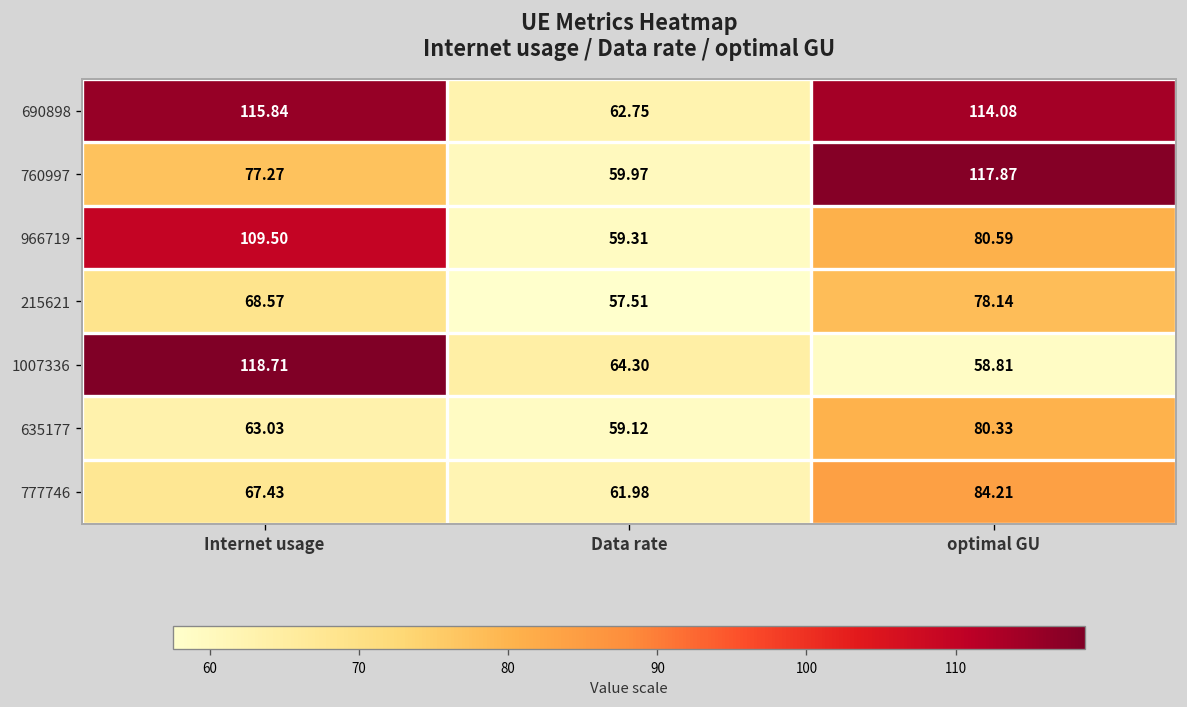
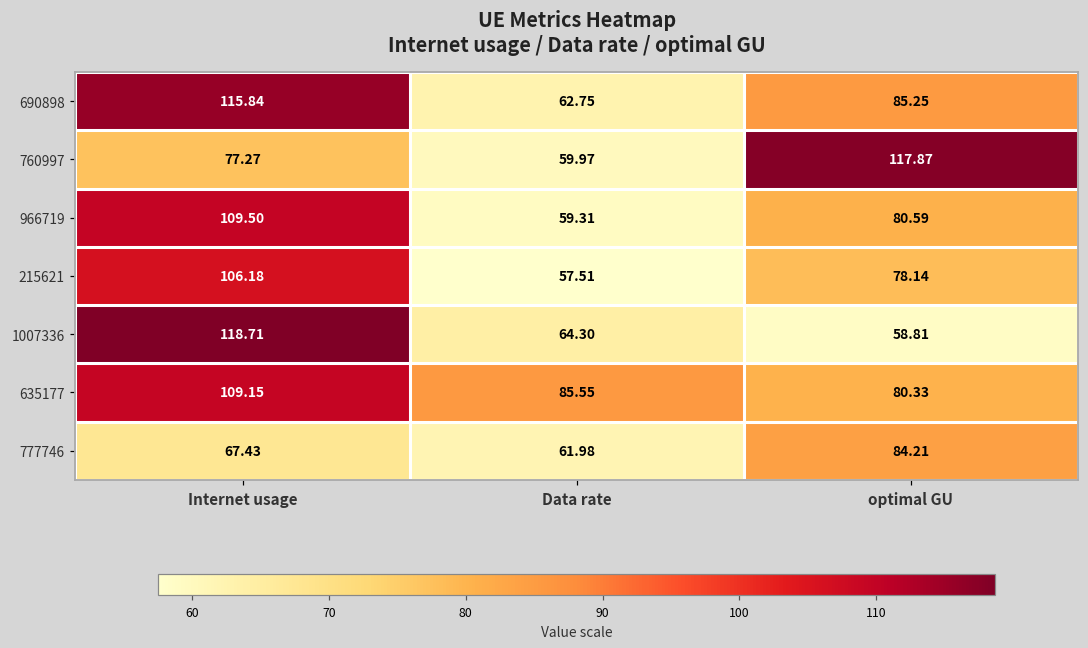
690898, optimal GU: 114.08 -> 85.25
215621, Internet usage: 68.57 -> 106.18
635177, Internet usage: 63.03 -> 109.15
635177, Data rate: 59.12 -> 85.55
